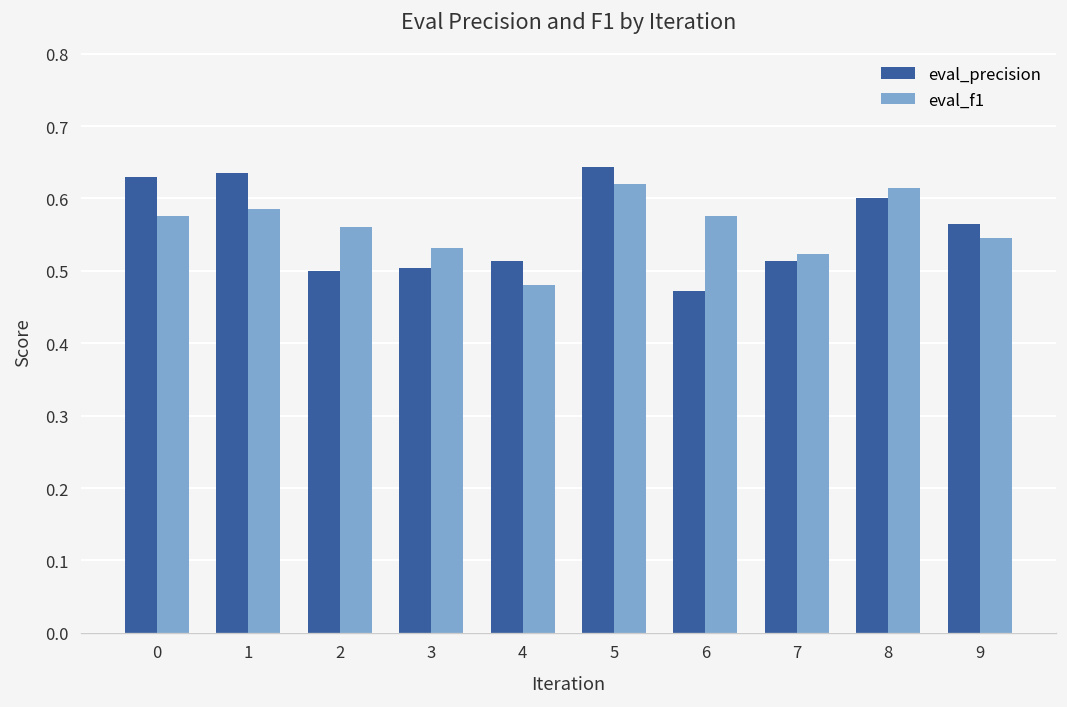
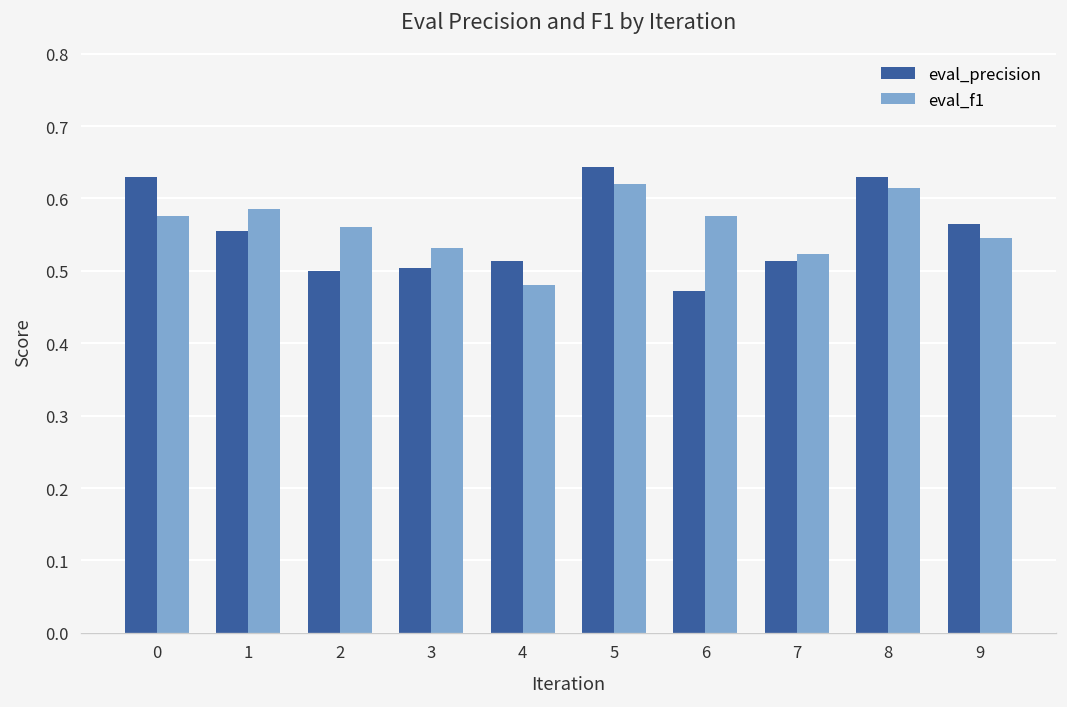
eval_precision, 1: 0.63 -> 0.56
eval_precision, 8: 0.60 -> 0.63
